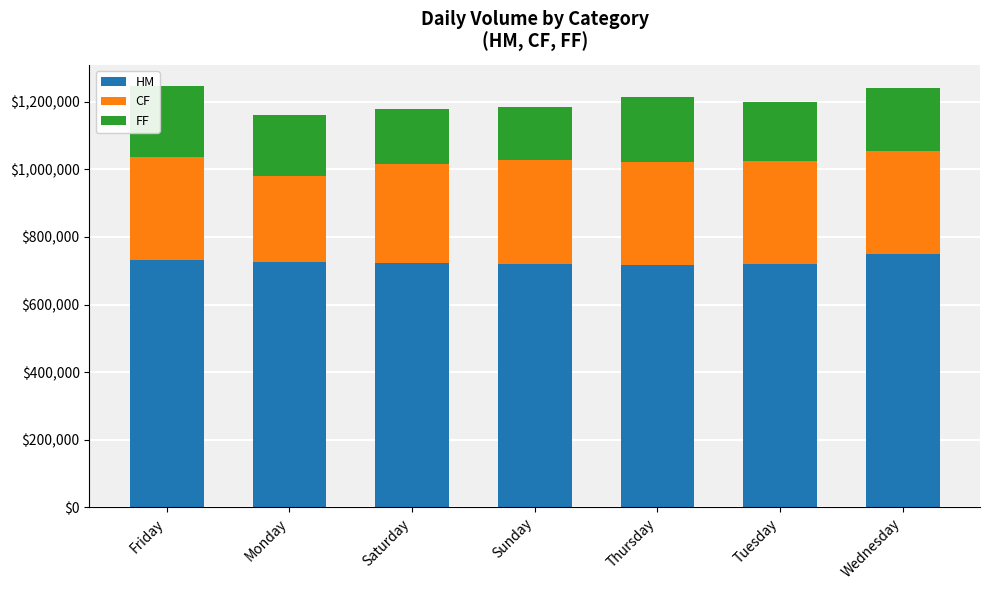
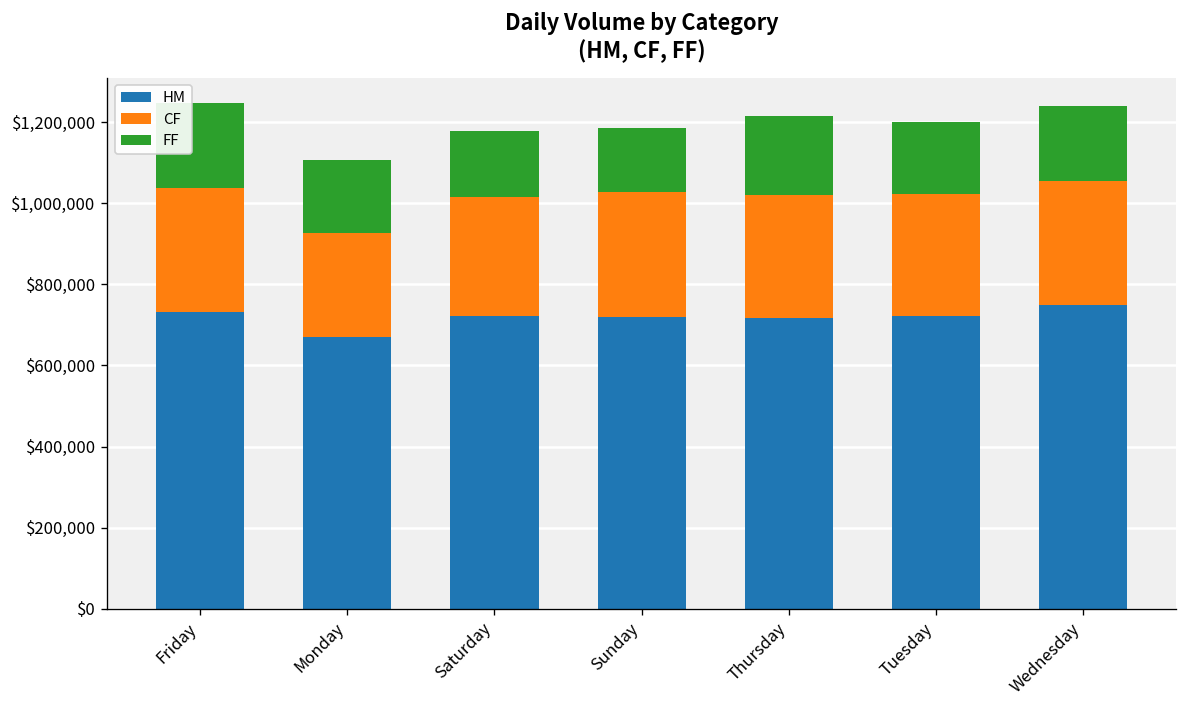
HM, Monday: $730,000 -> $670,000
